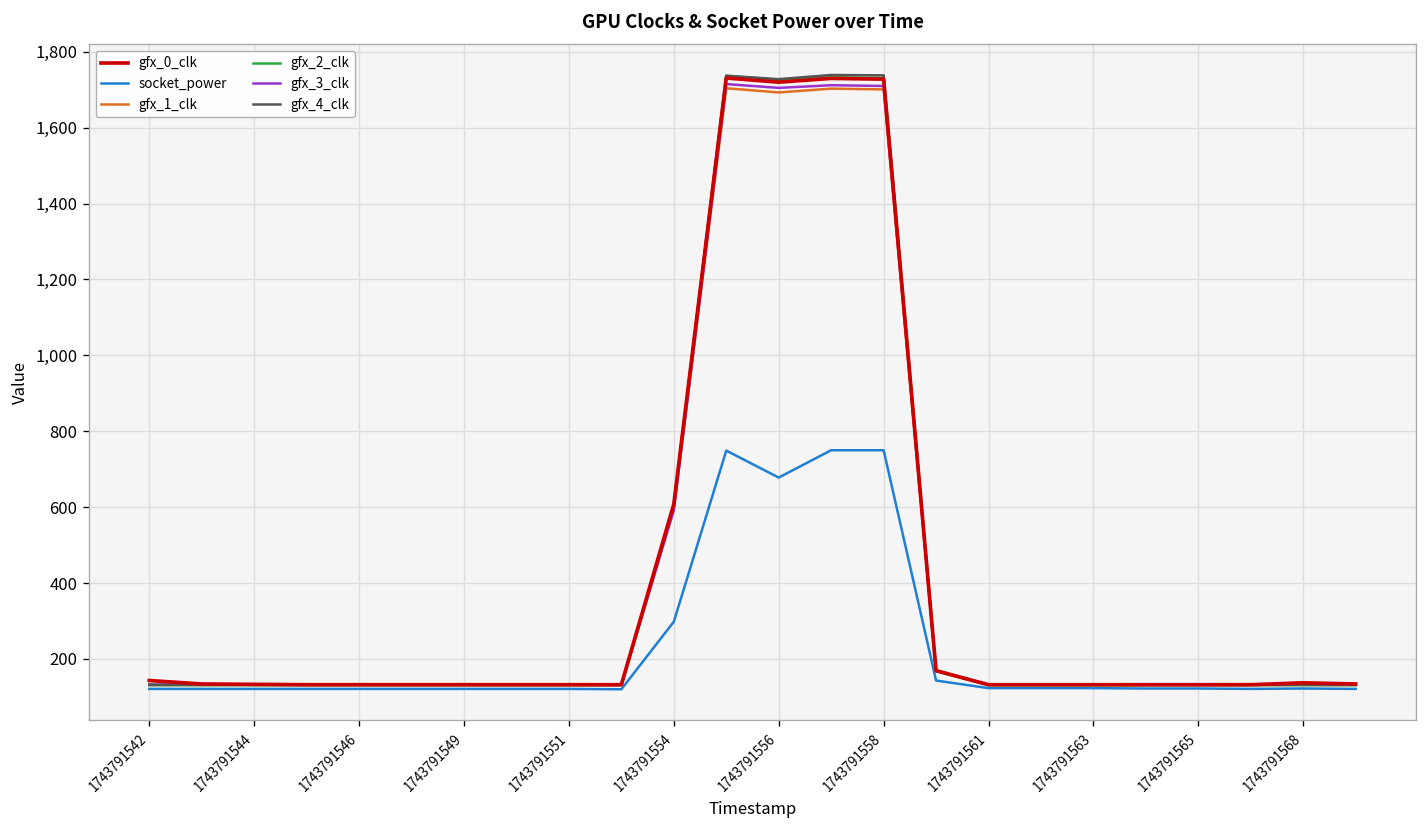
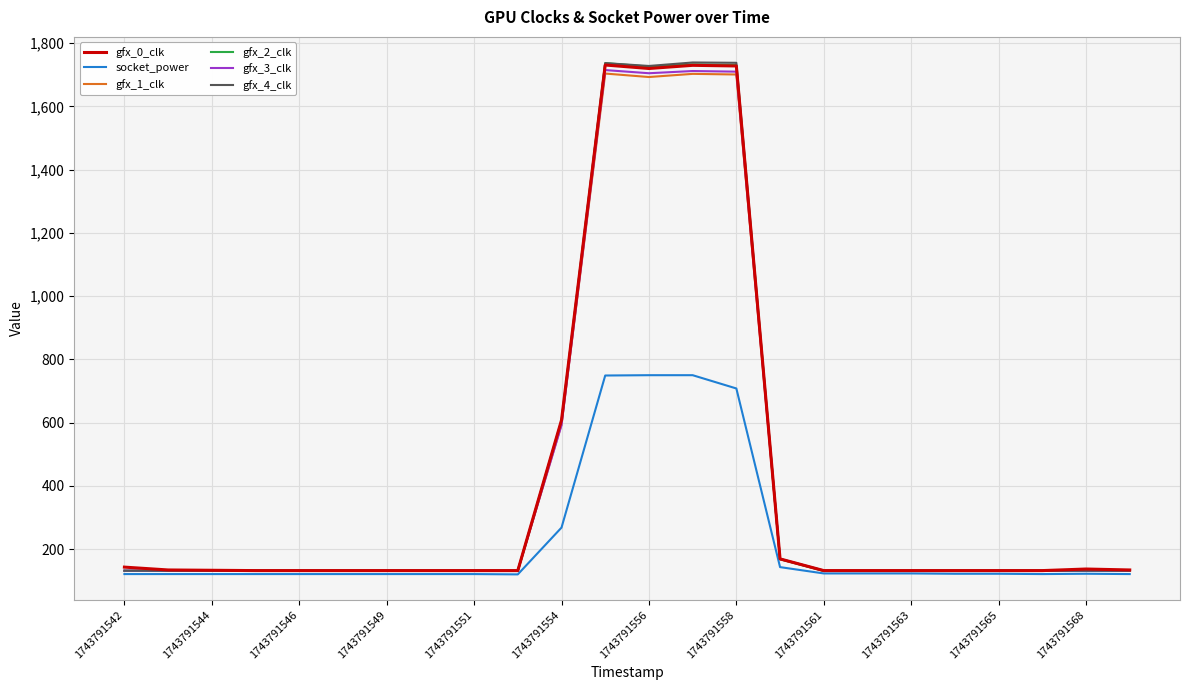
socket_power, 1743791554: 300 -> 270
socket_power, 1743791556: 680 -> 750
socket_power, 1743791558: 750 -> 710
